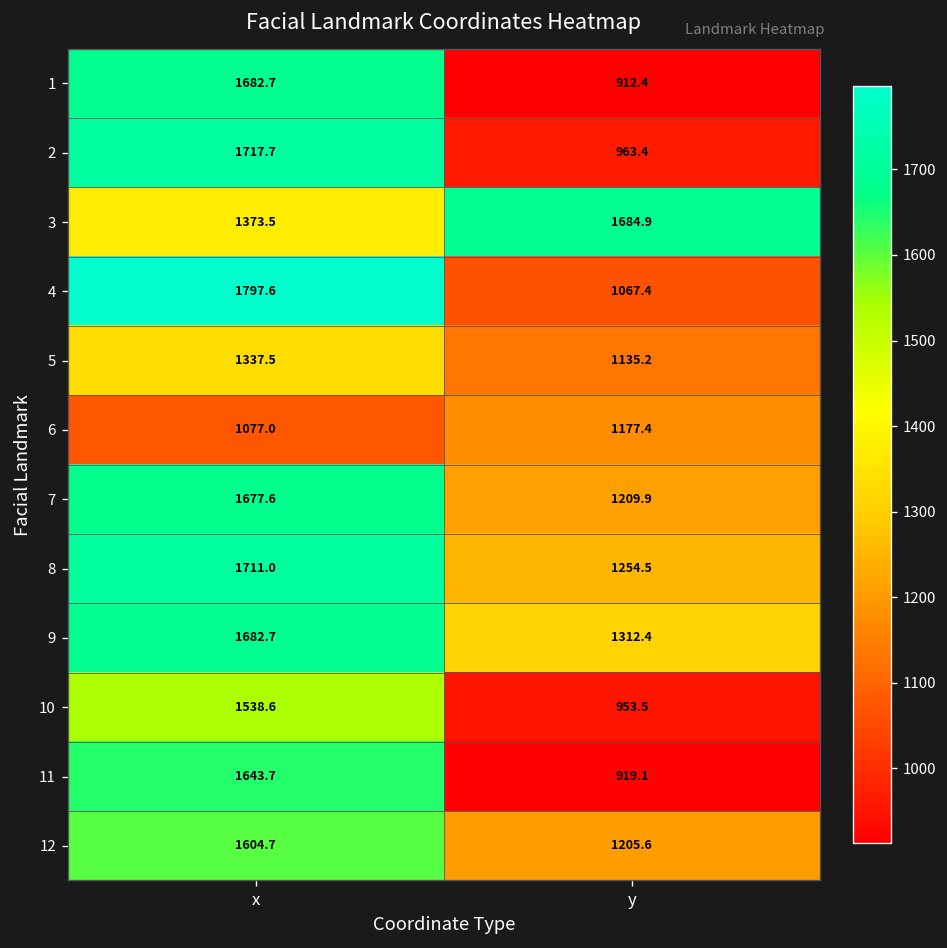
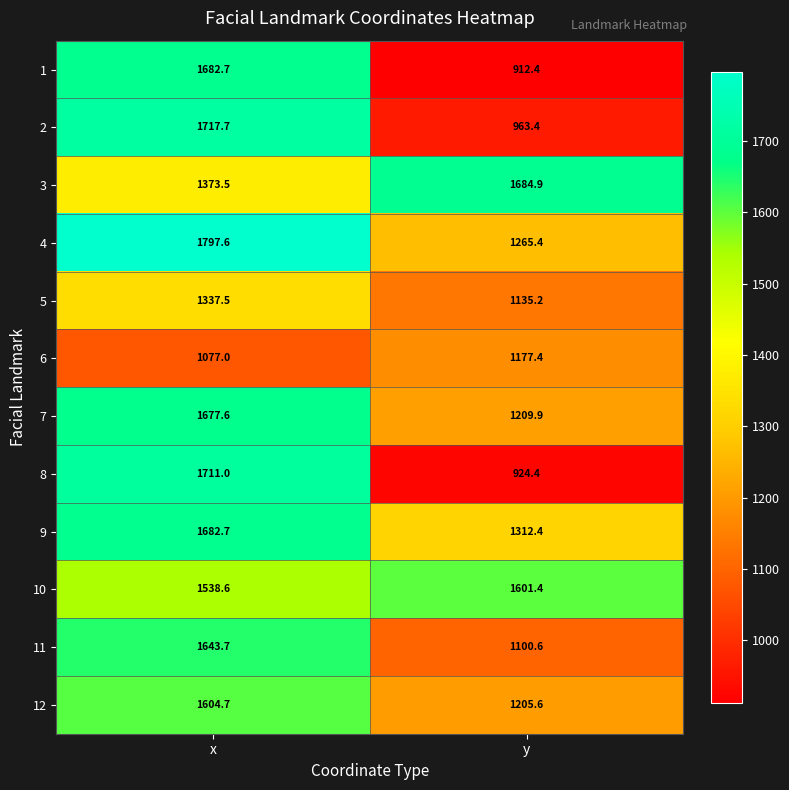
4, y: 1067.4 -> 1265.4
8, y: 1254.5 -> 924.4
10, y: 953.5 -> 1601.4
11, y: 919.1 -> 1100.6
